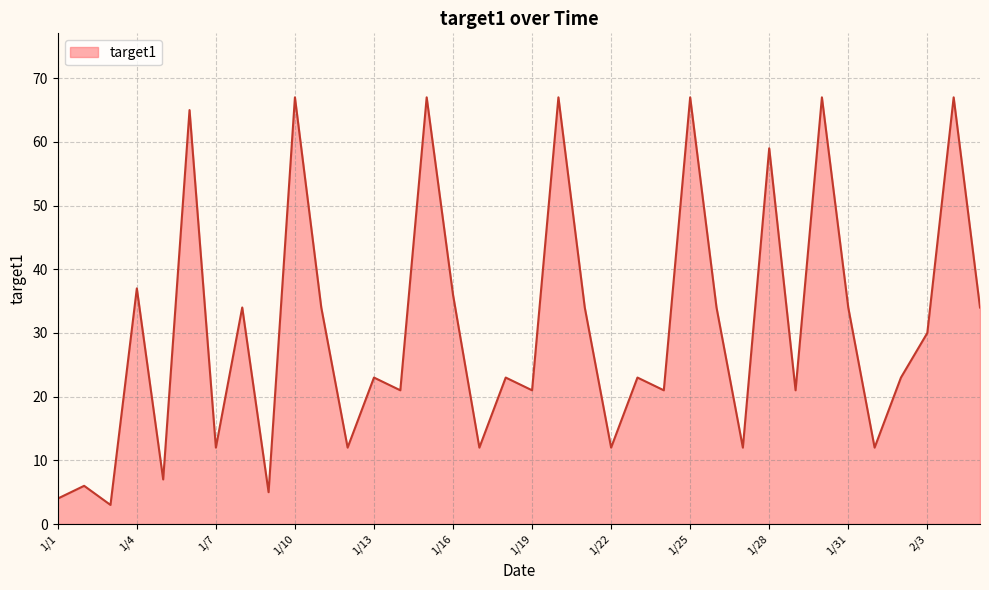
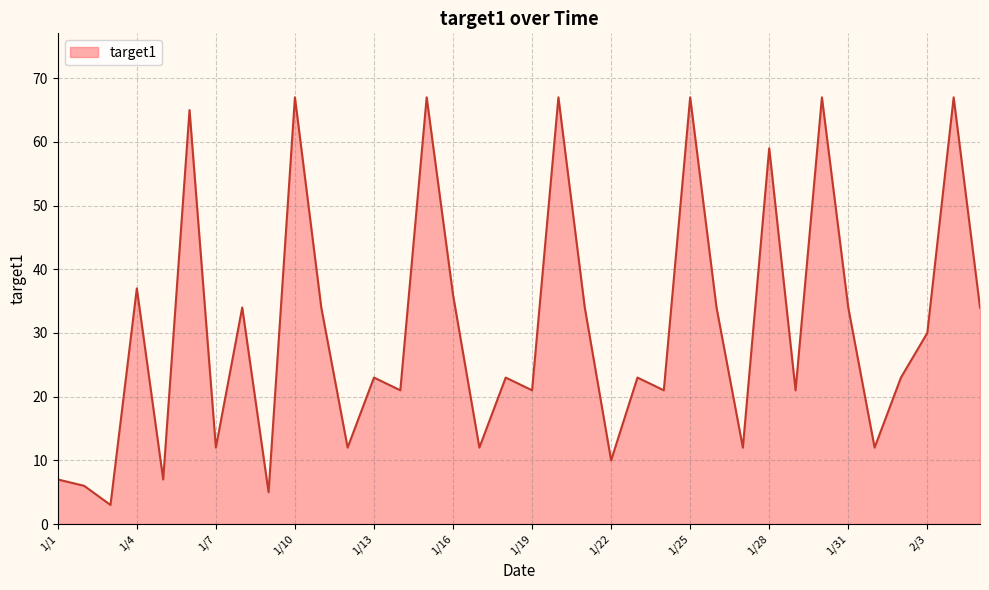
1/1: 4 -> 7
1/22: 12 -> 10
